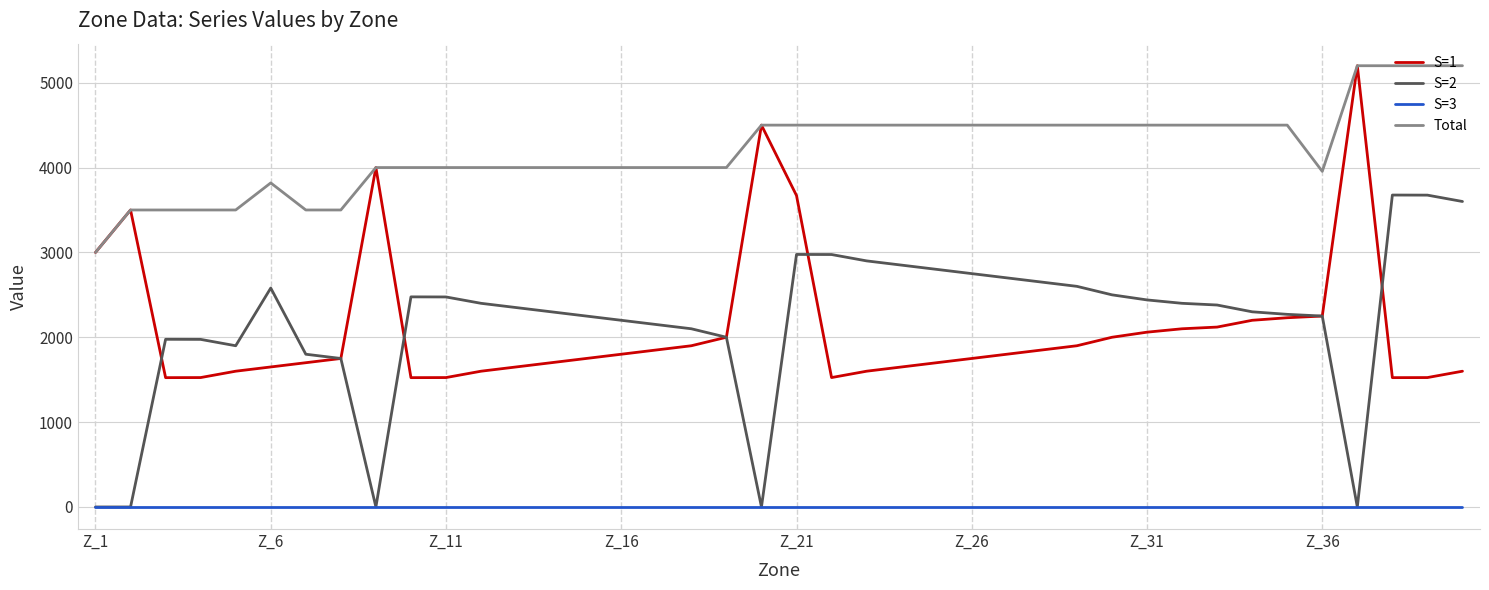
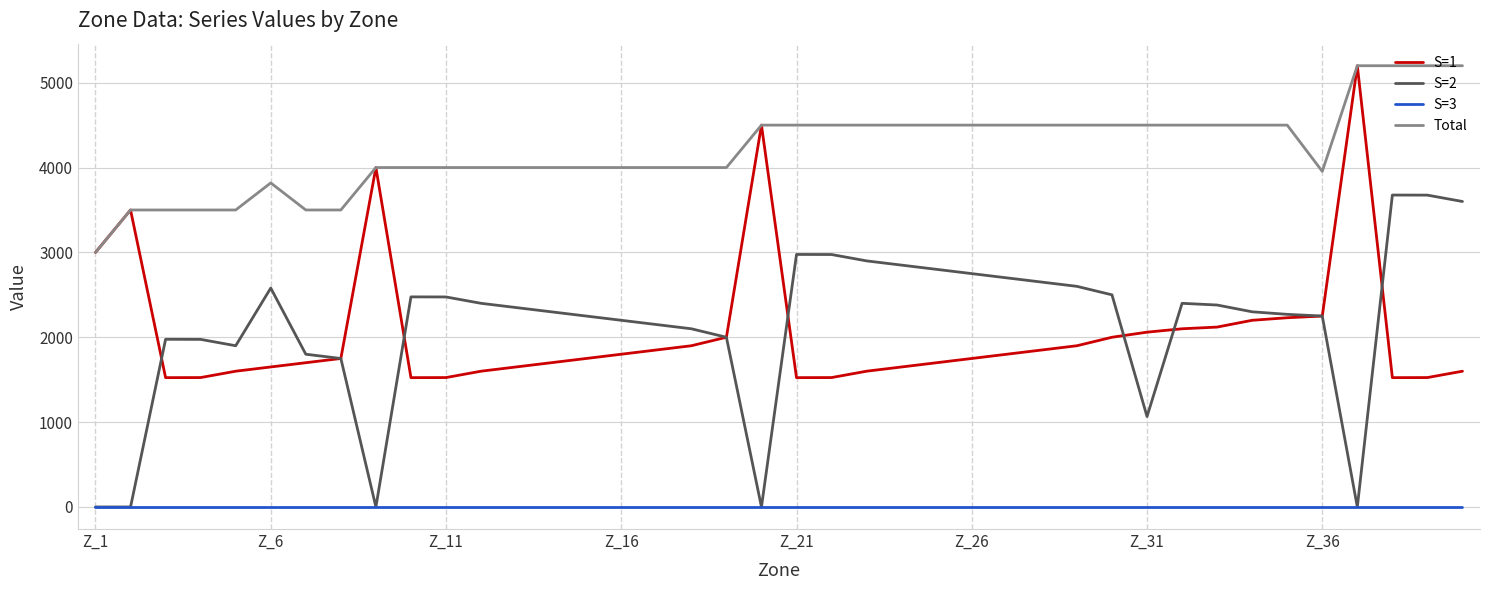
S=1, Z_21: 3700 -> 1500
S=2, Z_31: 2400 -> 1100
